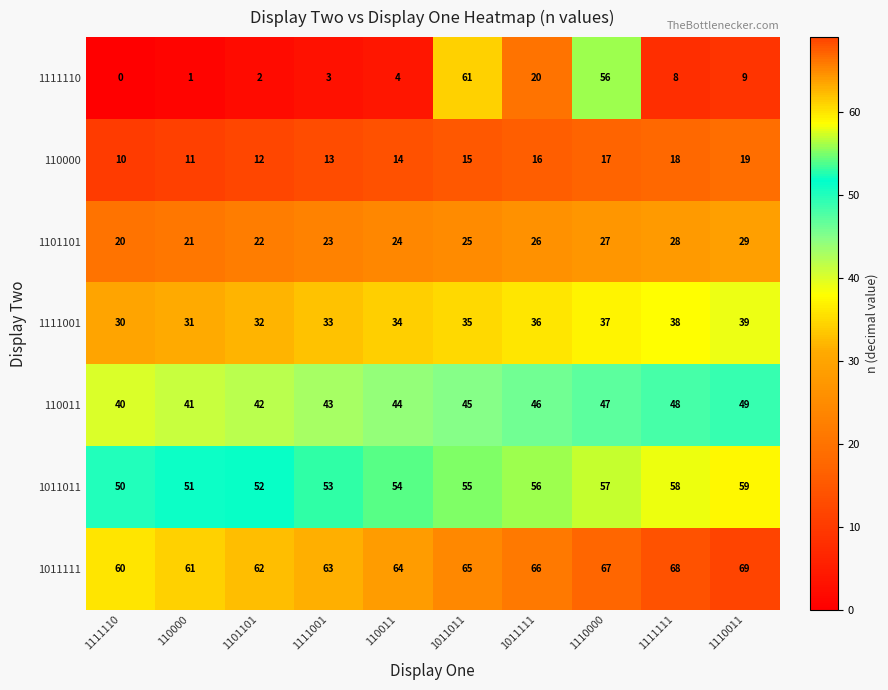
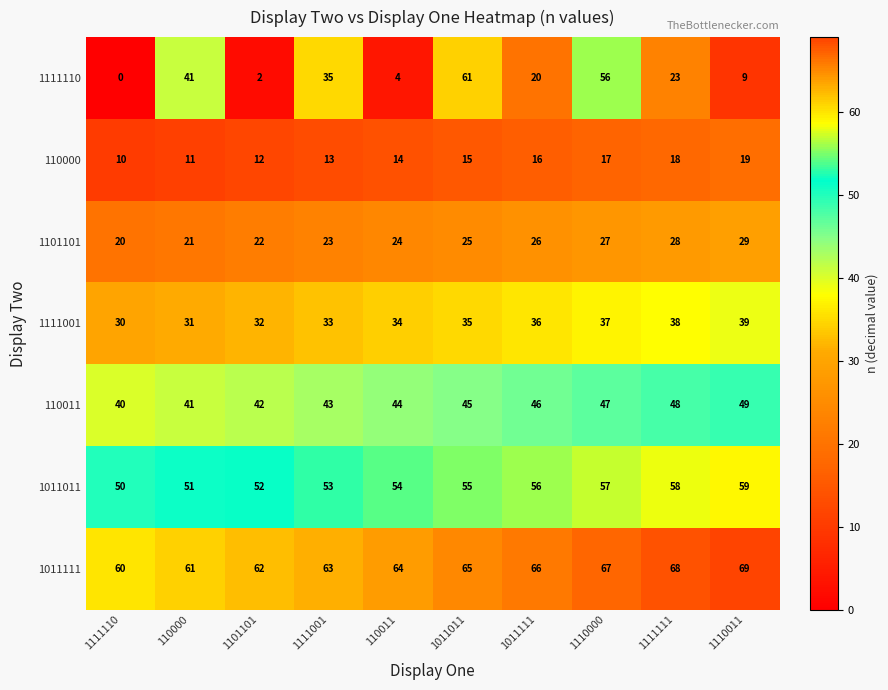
1111110, 110000: 1 -> 41
1111110, 1111001: 3 -> 35
1111110, 1111111: 8 -> 23
